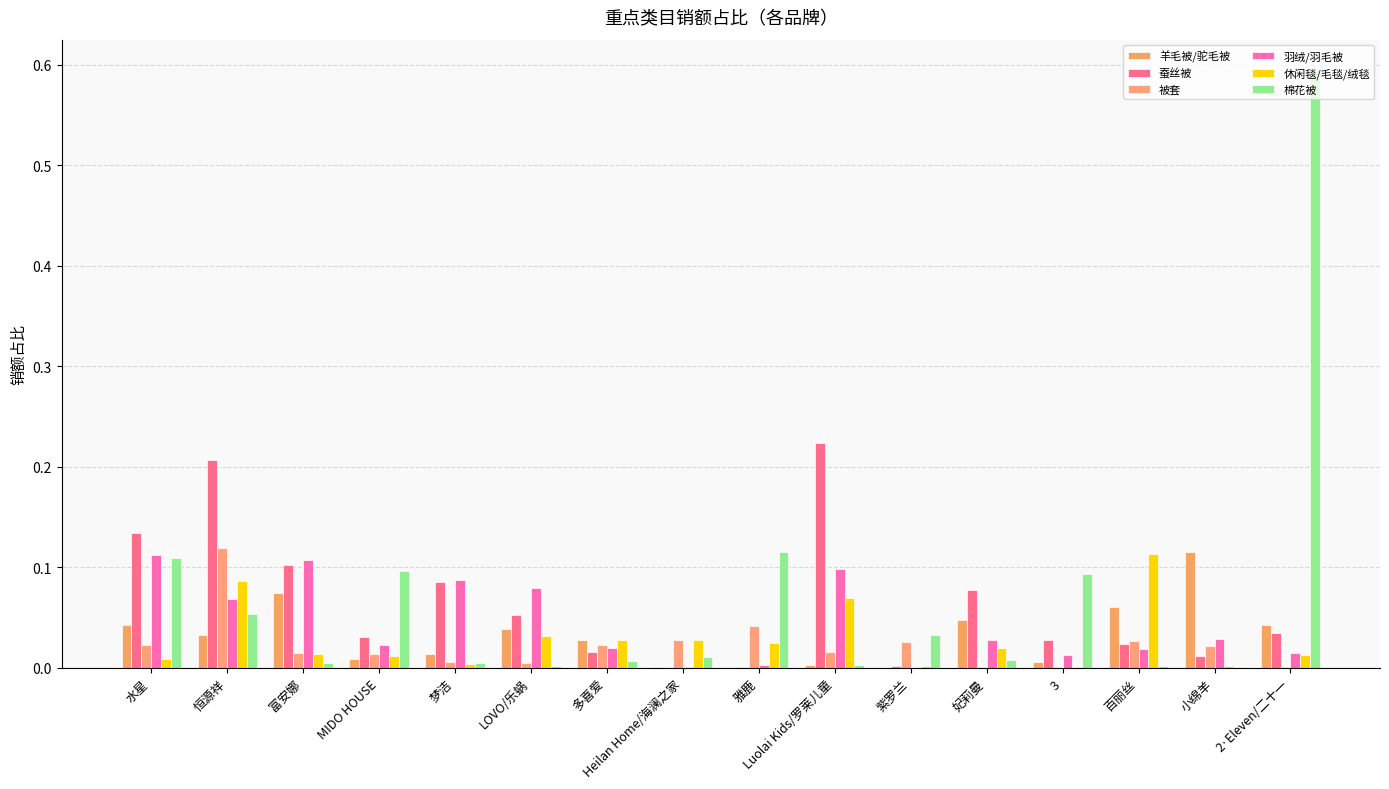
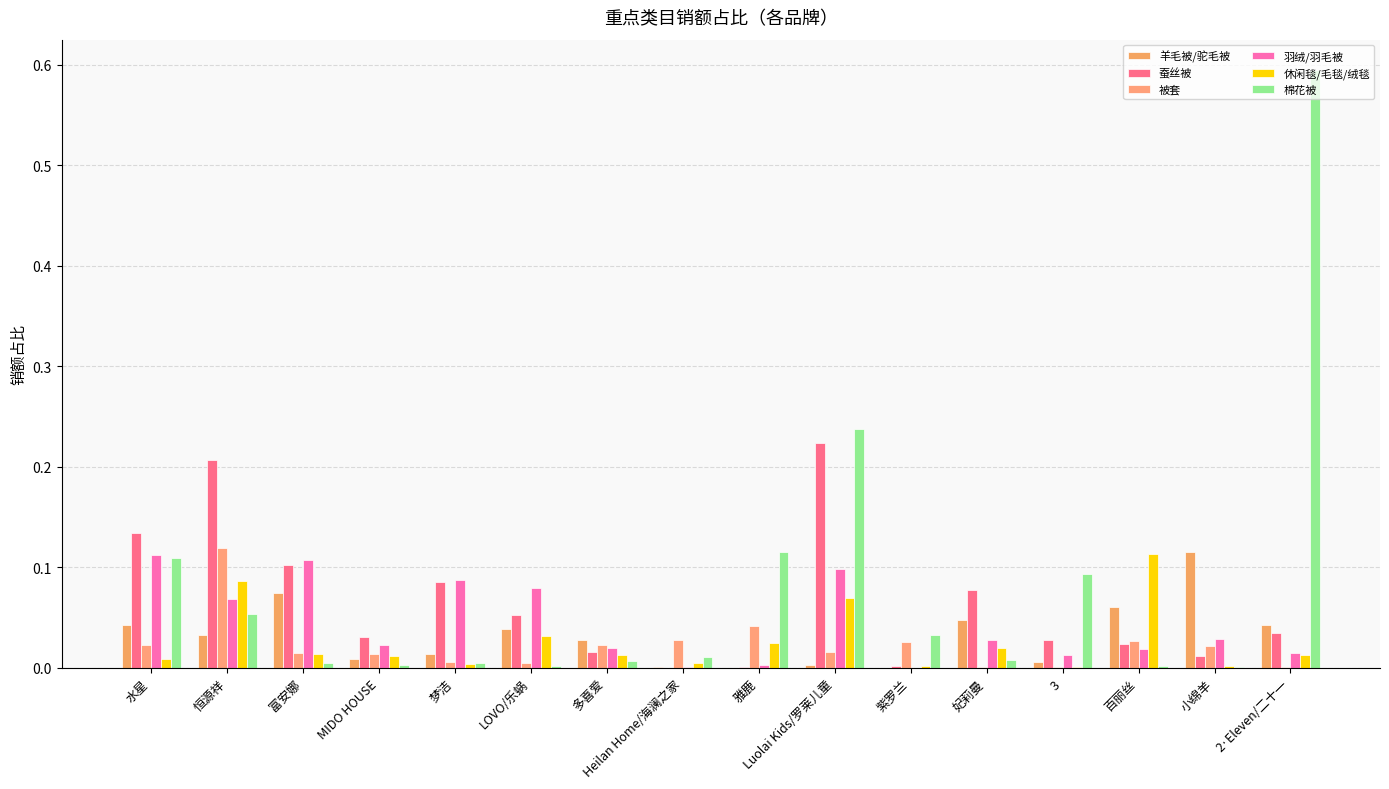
棉花被, MIDO HOUSE: 0.096 -> 0.003
休闲毯/毛毯/绒毯, 多喜爱: 0.028 -> 0.013
休闲毯/毛毯/绒毯, Heilan Home/海澜之家: 0.028 -> 0.005
棉花被, Luolai Kids/罗莱儿童: 0.003 -> 0.238
